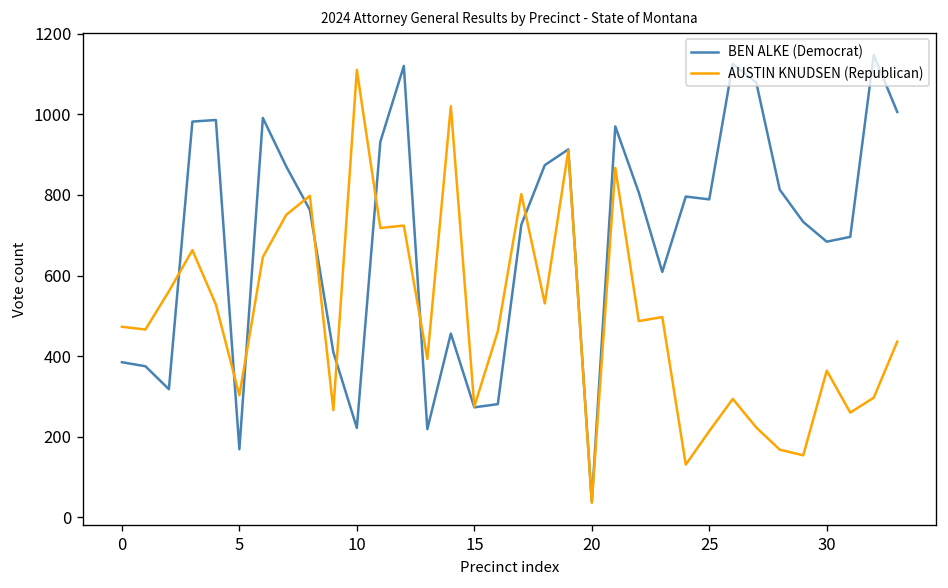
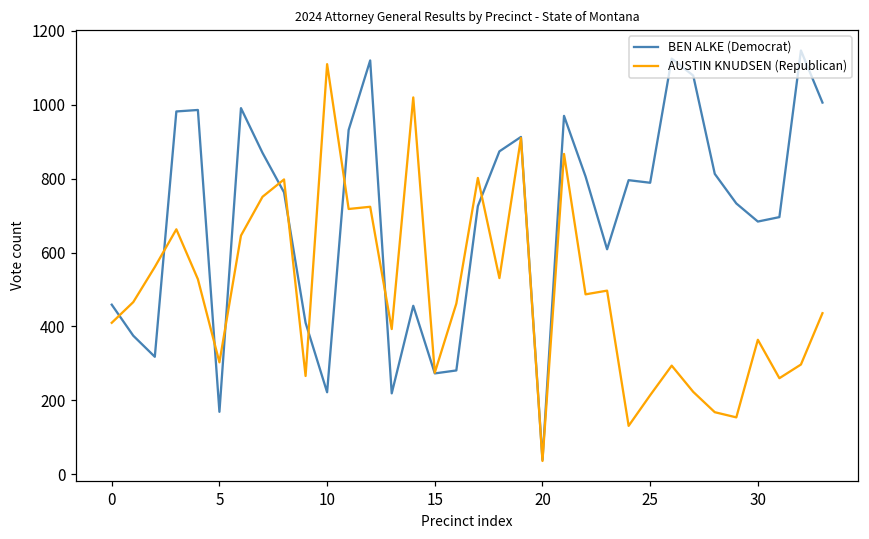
BEN ALKE (Democrat), 0: 390 -> 460
AUSTIN KNUDSEN (Republican), 0: 470 -> 410
